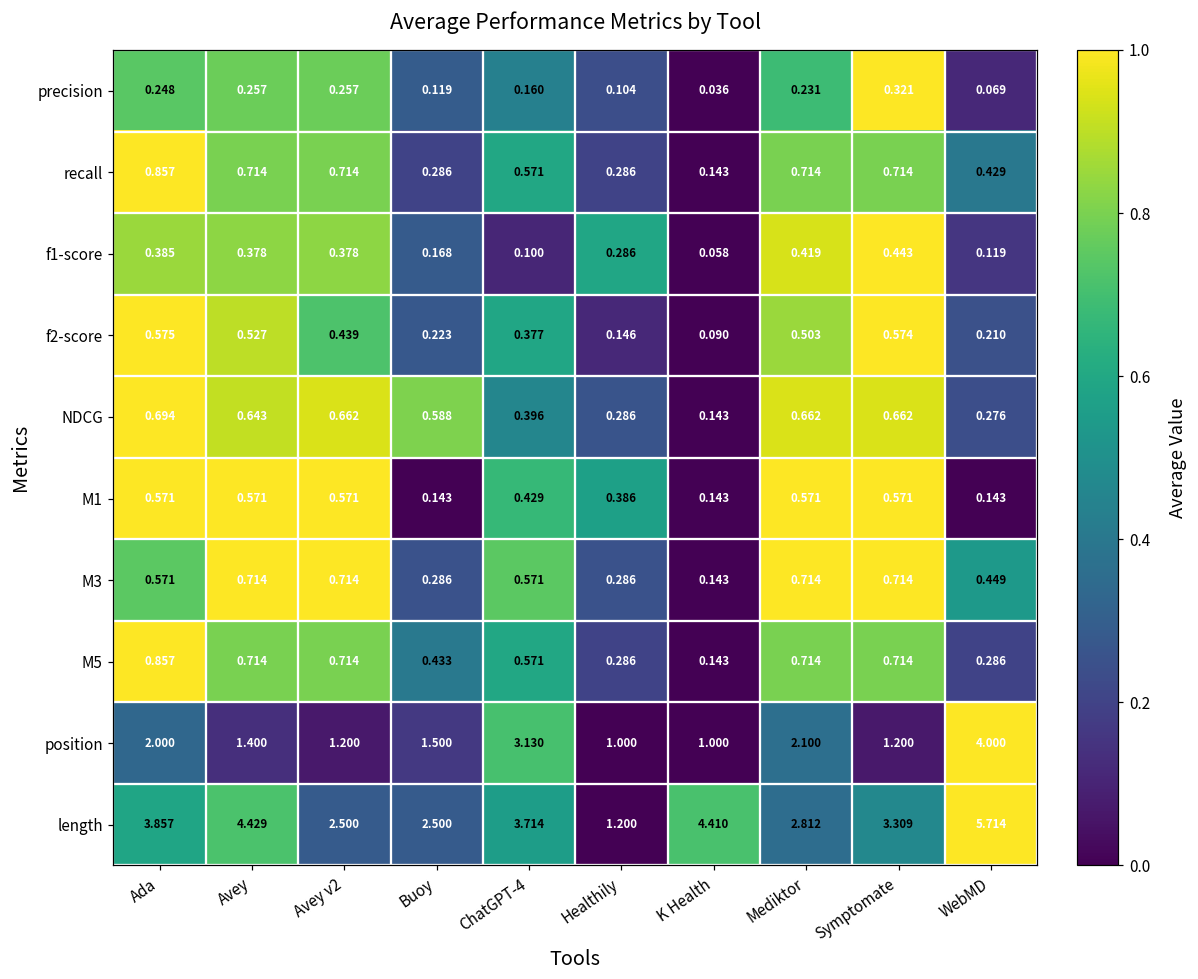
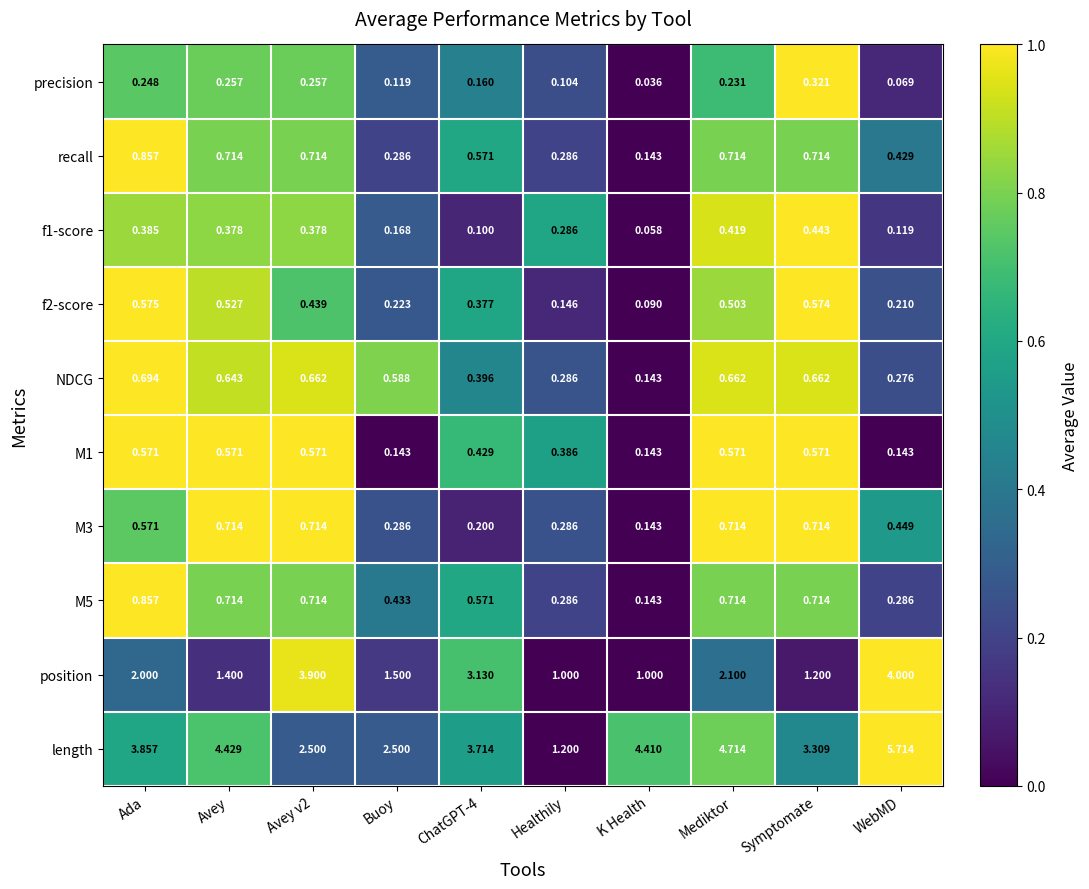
M3, ChatGPT-4: 0.571 -> 0.200
position, Avey v2: 1.200 -> 3.900
length, Mediktor: 2.812 -> 4.714
